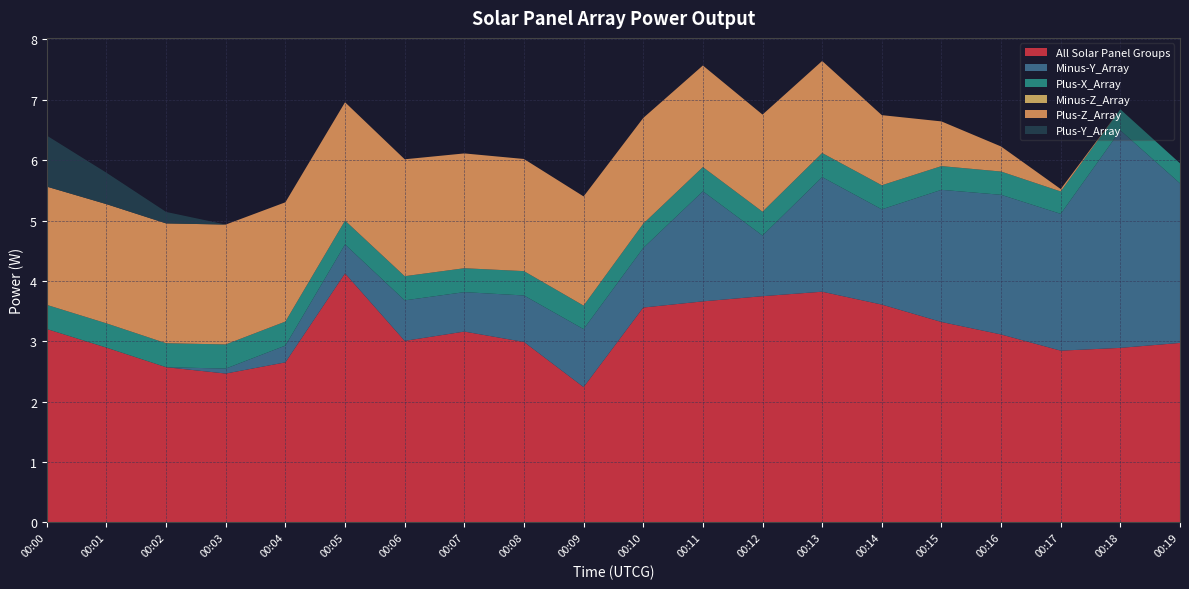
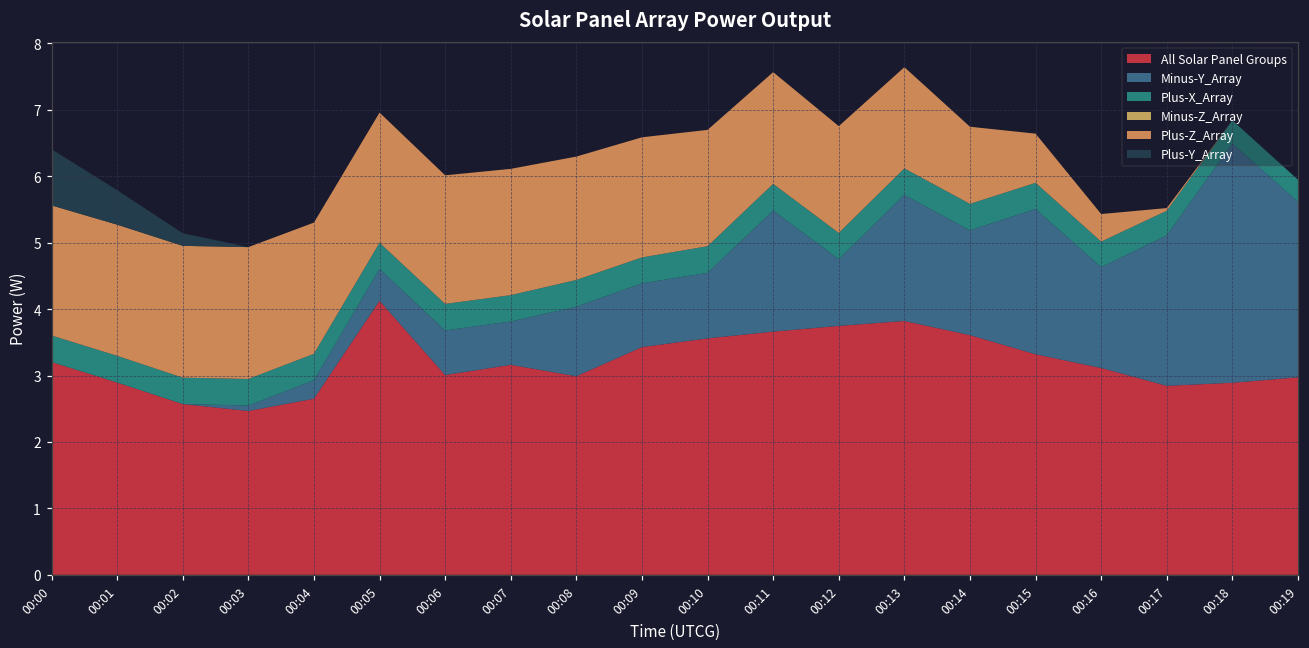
Minus-Y_Array, 00:08: 0.8 -> 1.0
All Solar Panel Groups, 00:09: 2.2 -> 3.4
Minus-Y_Array, 00:16: 2.3 -> 1.5
